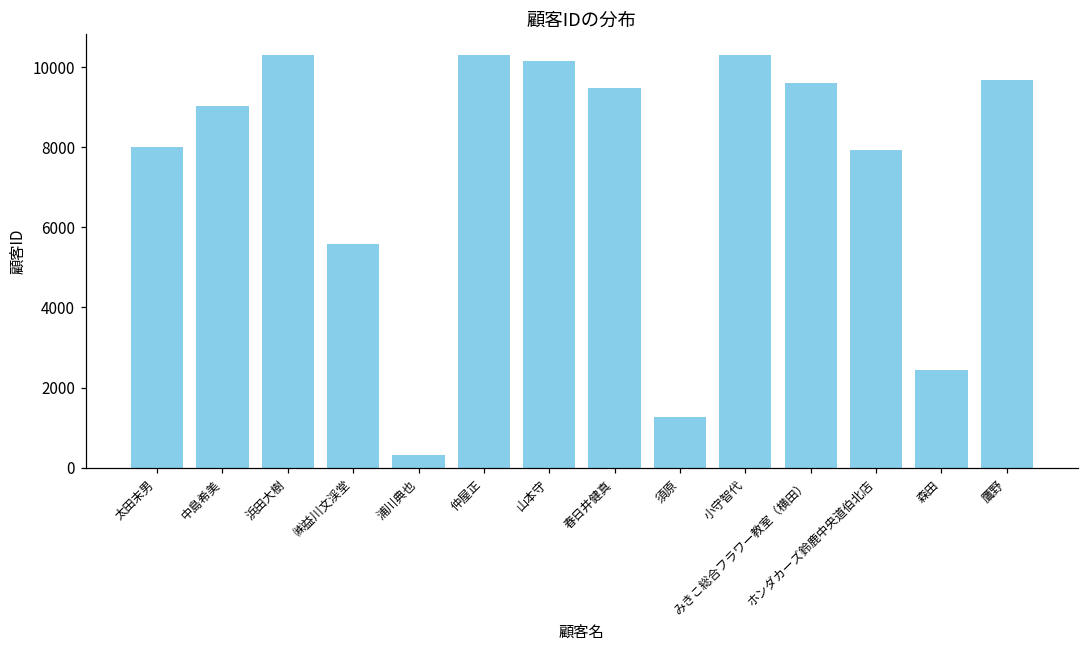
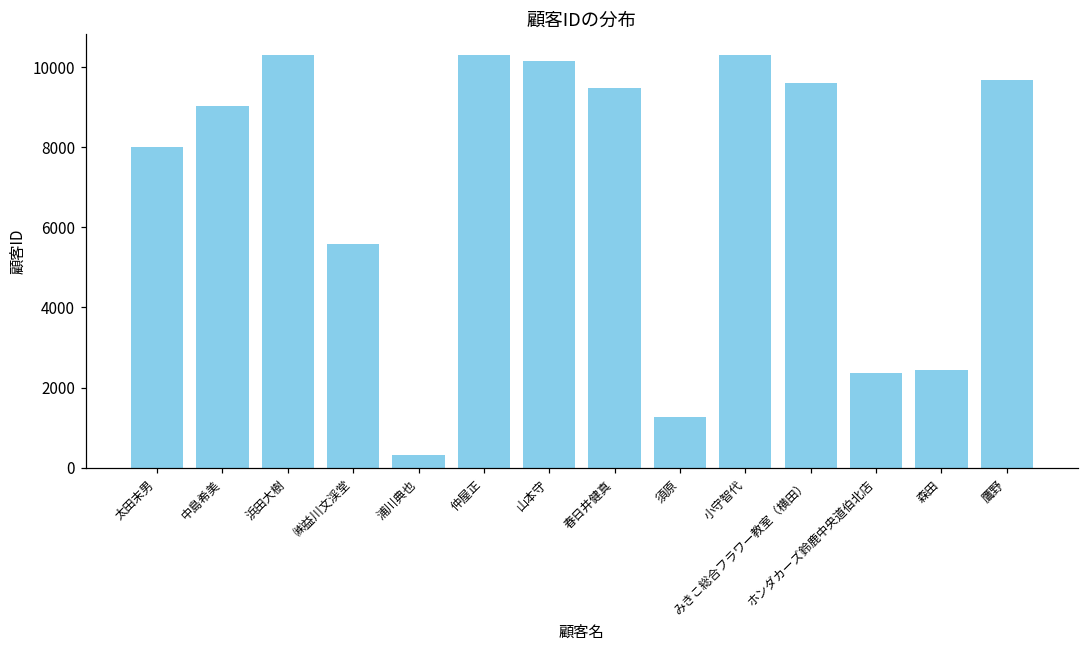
ホンダカーズ鈴鹿中央道伯北店: 7900 -> 2400
